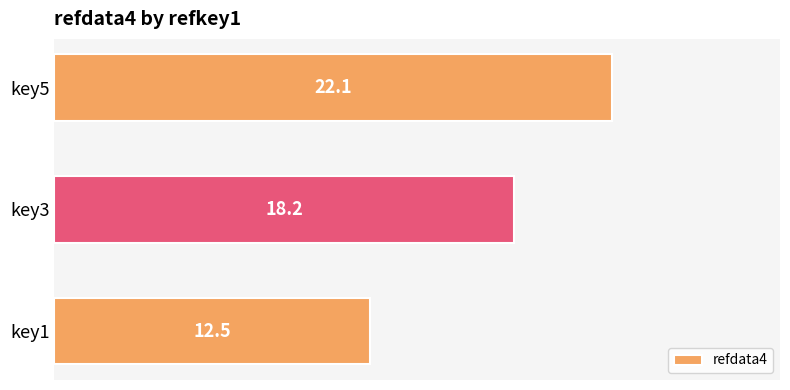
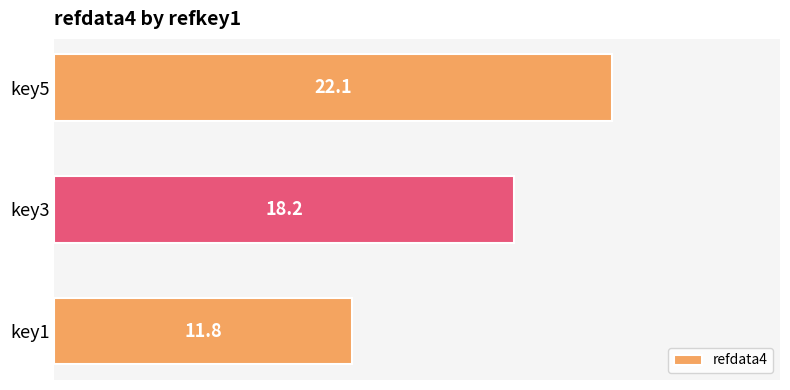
key1: 12.5 -> 11.8
